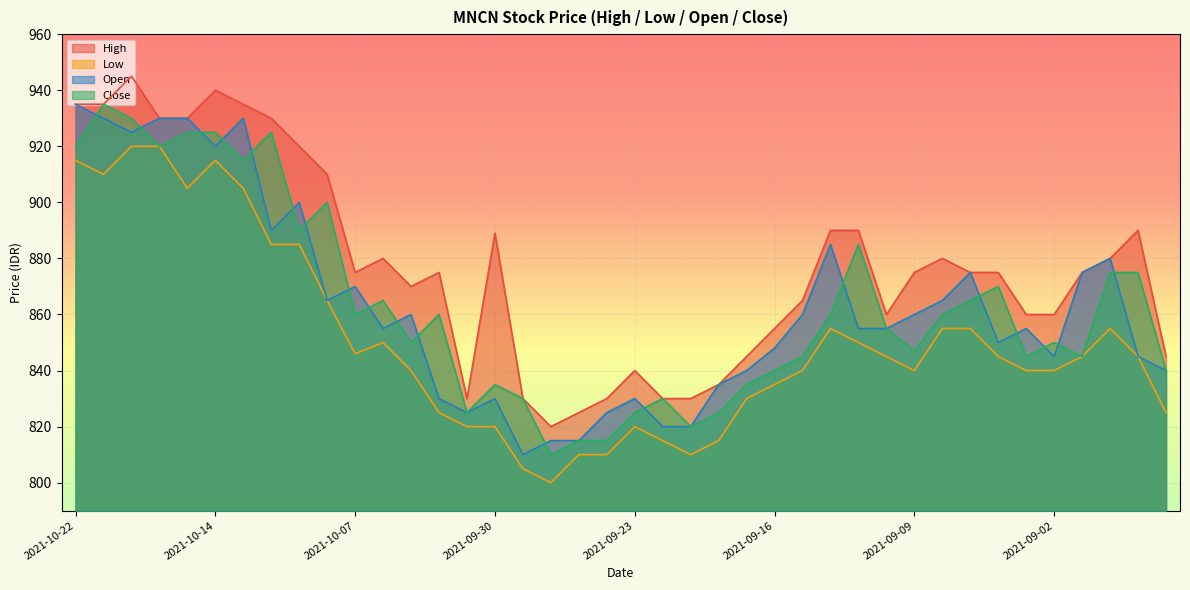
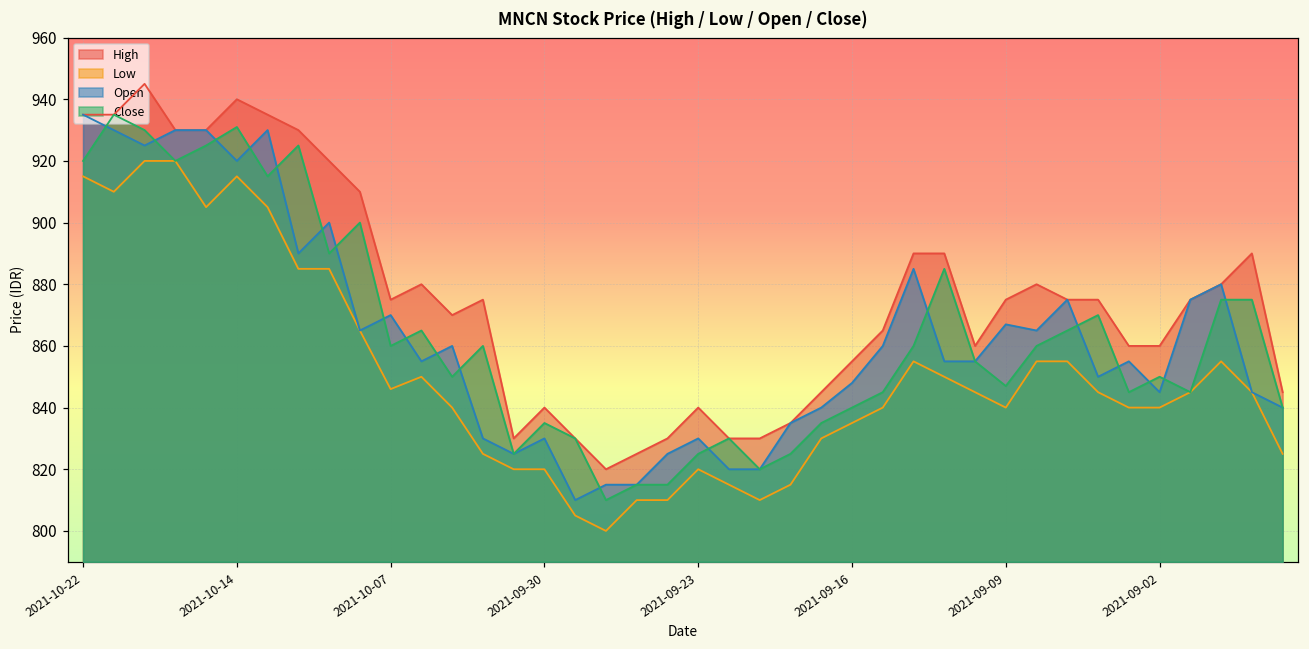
Close, 2021-10-14: 925 -> 931
High, 2021-09-30: 889 -> 840
Open, 2021-09-09: 860 -> 867
